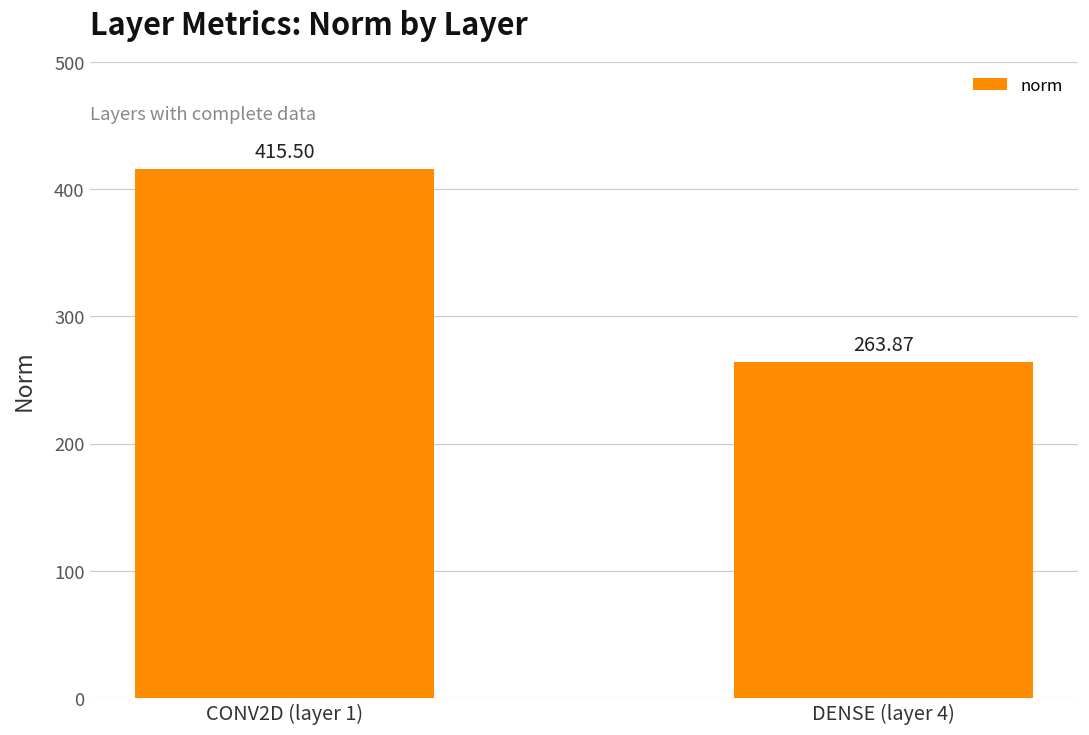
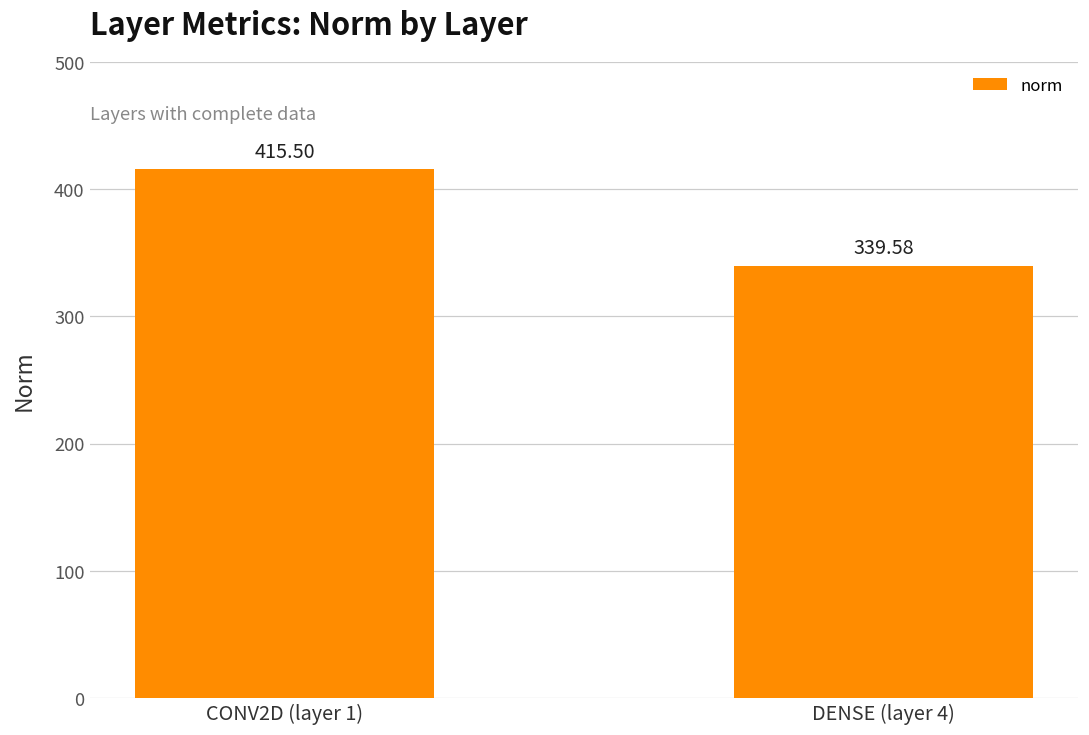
DENSE (layer 4): 263.87 -> 339.58
